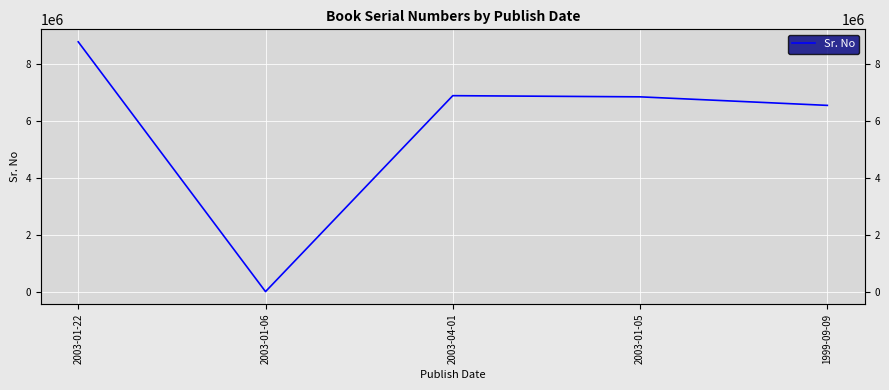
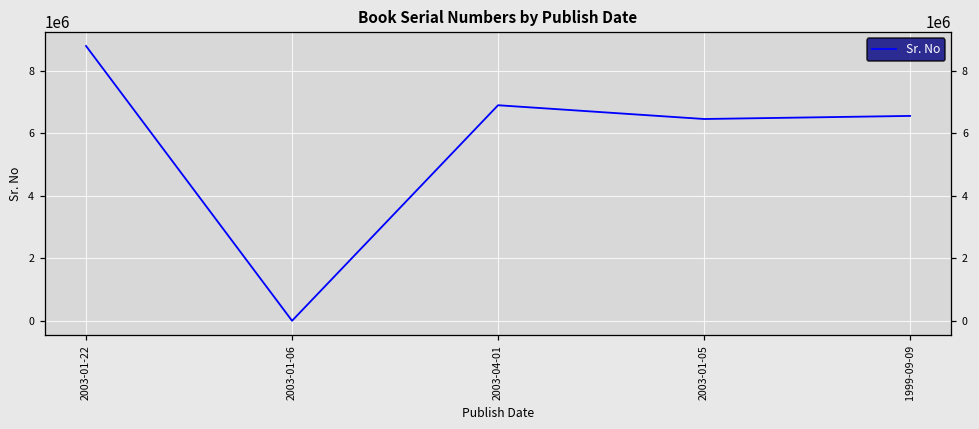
2003-01-05: 6800000 -> 6500000
